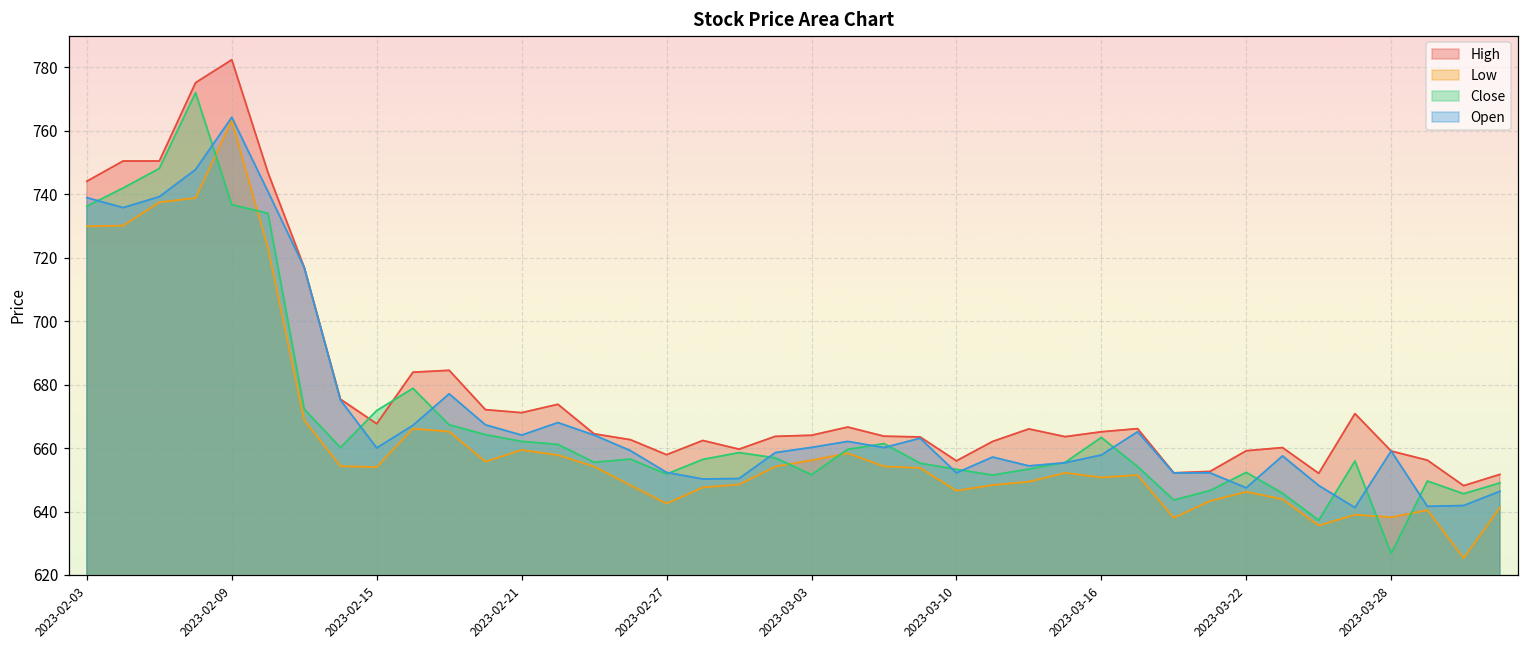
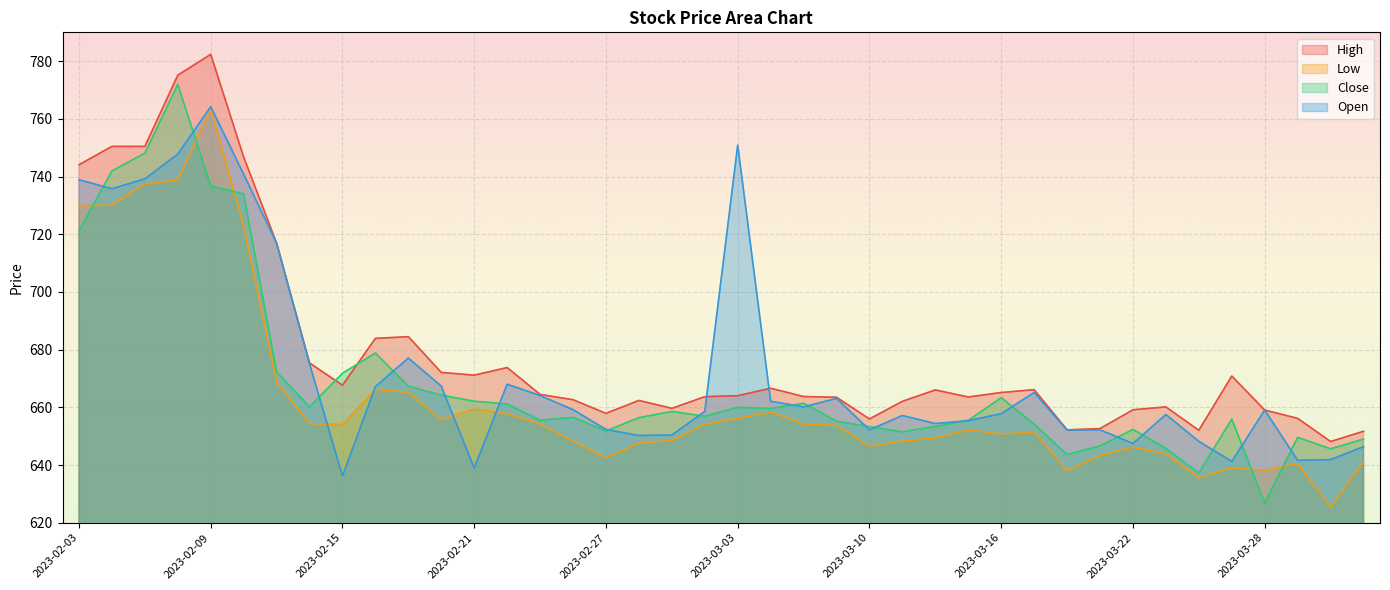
Close, 2023-02-03: 736 -> 721
Open, 2023-02-15: 660 -> 636
Open, 2023-02-21: 664 -> 639
Close, 2023-03-03: 652 -> 660
Open, 2023-03-03: 660 -> 751
